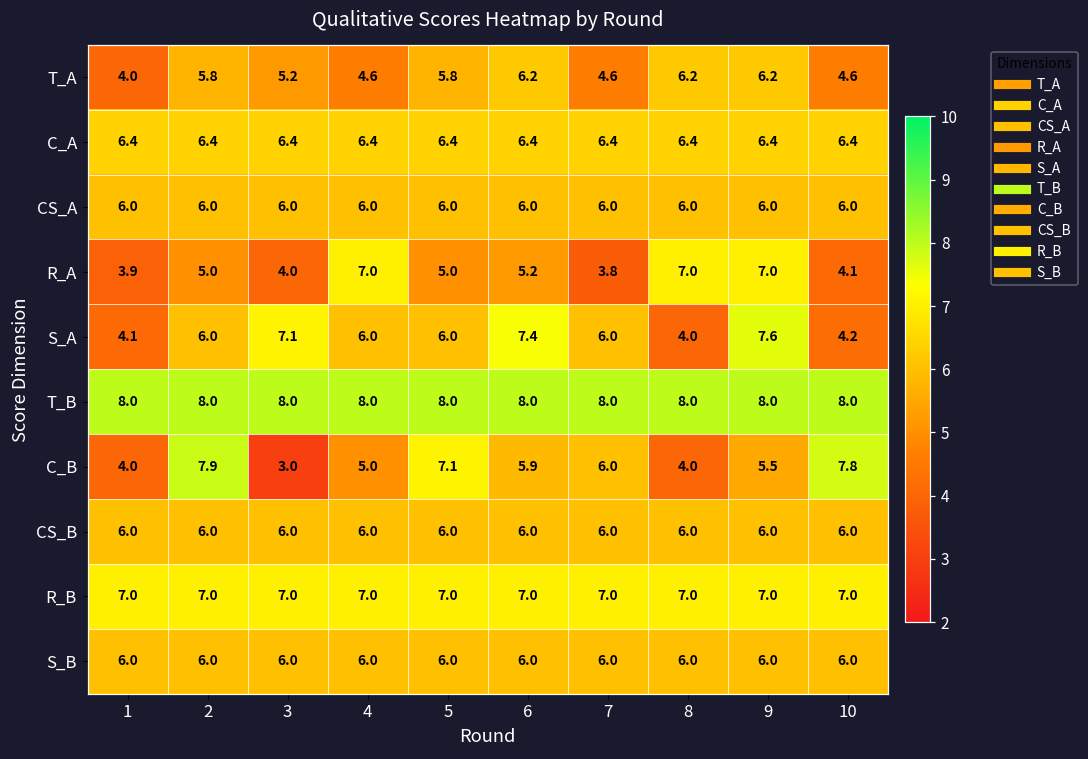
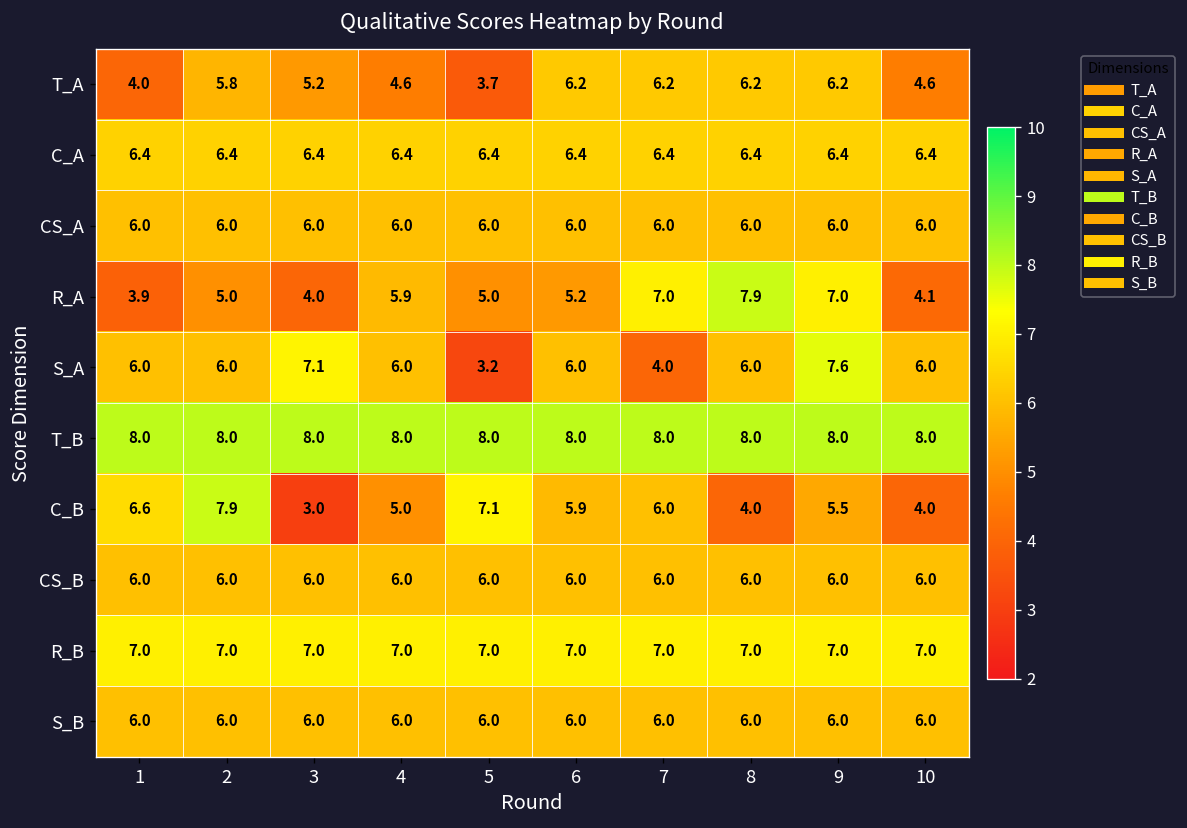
T_A, 5: 5.8 -> 3.7
T_A, 7: 4.6 -> 6.2
R_A, 4: 7.0 -> 5.9
R_A, 7: 3.8 -> 7.0
R_A, 8: 7.0 -> 7.9
S_A, 1: 4.1 -> 6.0
S_A, 5: 6.0 -> 3.2
S_A, 6: 7.4 -> 6.0
S_A, 7: 6.0 -> 4.0
S_A, 8: 4.0 -> 6.0
S_A, 10: 4.2 -> 6.0
C_B, 1: 4.0 -> 6.6
C_B, 10: 7.8 -> 4.0
